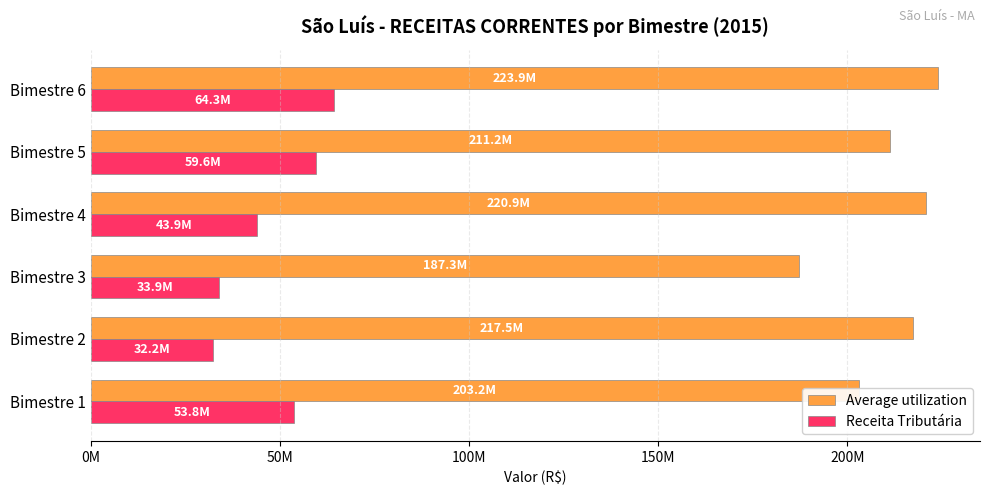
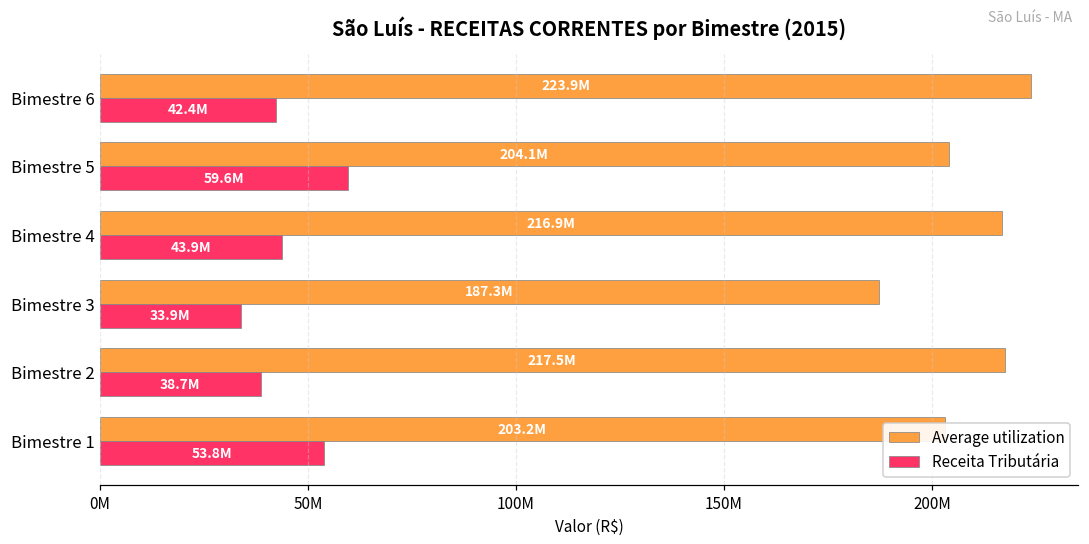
Receita Tributária, Bimestre 6: 64.3M -> 42.4M
Average utilization, Bimestre 5: 211.2M -> 204.1M
Average utilization, Bimestre 4: 220.9M -> 216.9M
Receita Tributária, Bimestre 2: 32.2M -> 38.7M
